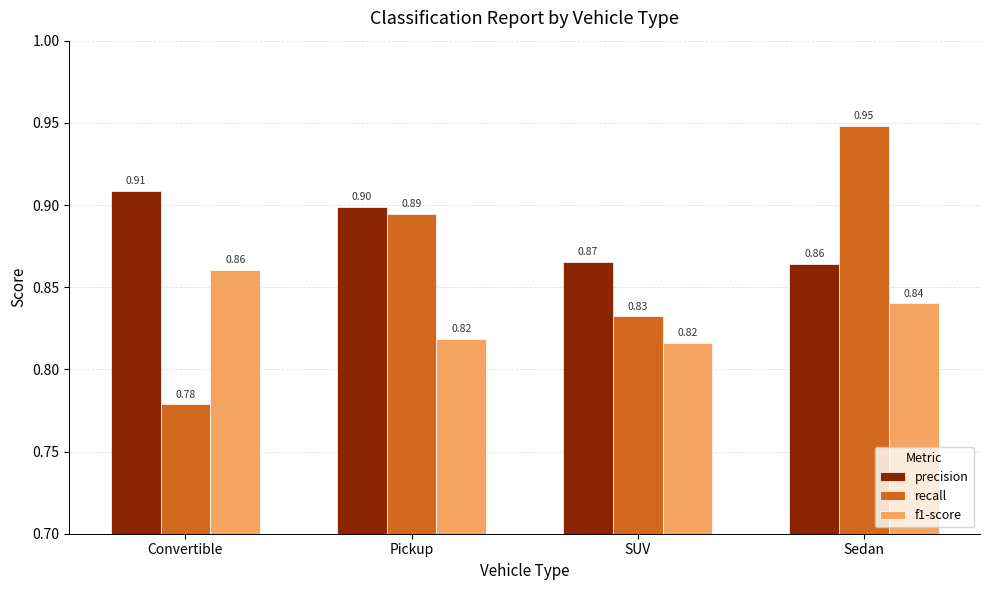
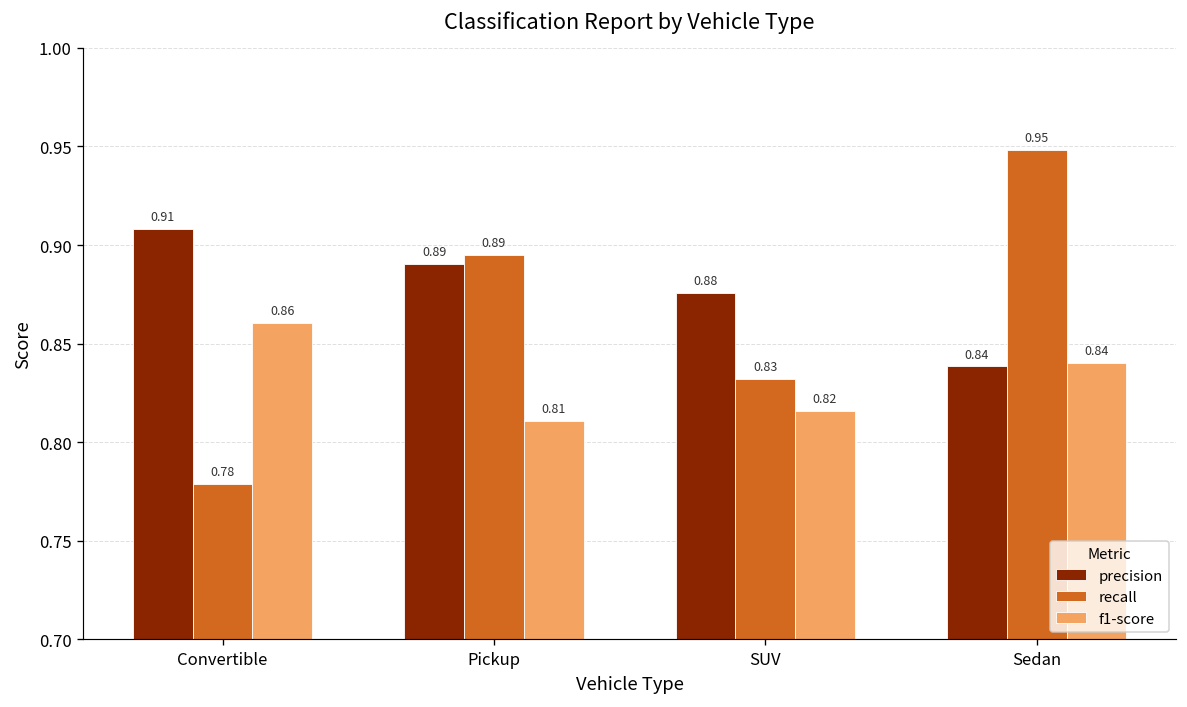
precision, Pickup: 0.90 -> 0.89
f1-score, Pickup: 0.82 -> 0.81
precision, SUV: 0.87 -> 0.88
precision, Sedan: 0.86 -> 0.84
